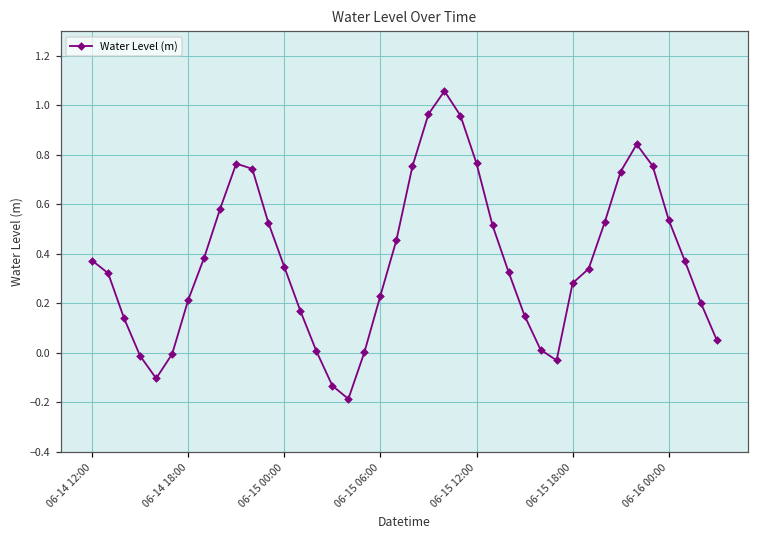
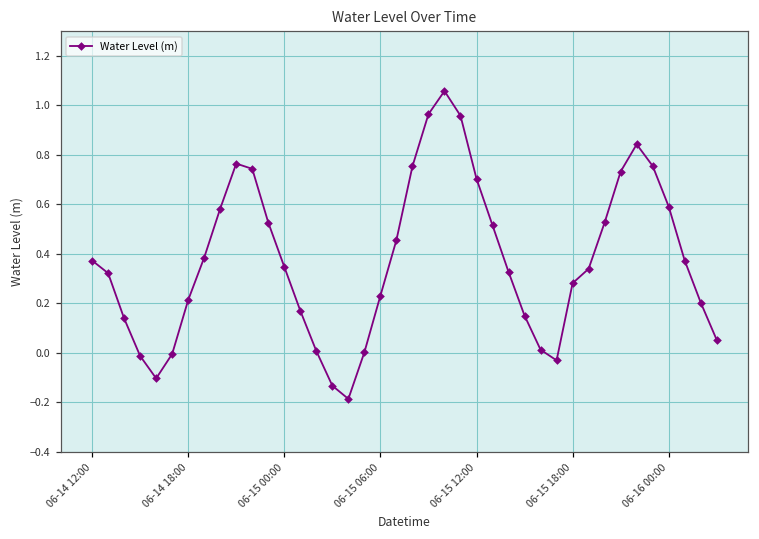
06-15 12:00: 0.77 -> 0.70
06-16 00:00: 0.54 -> 0.59
